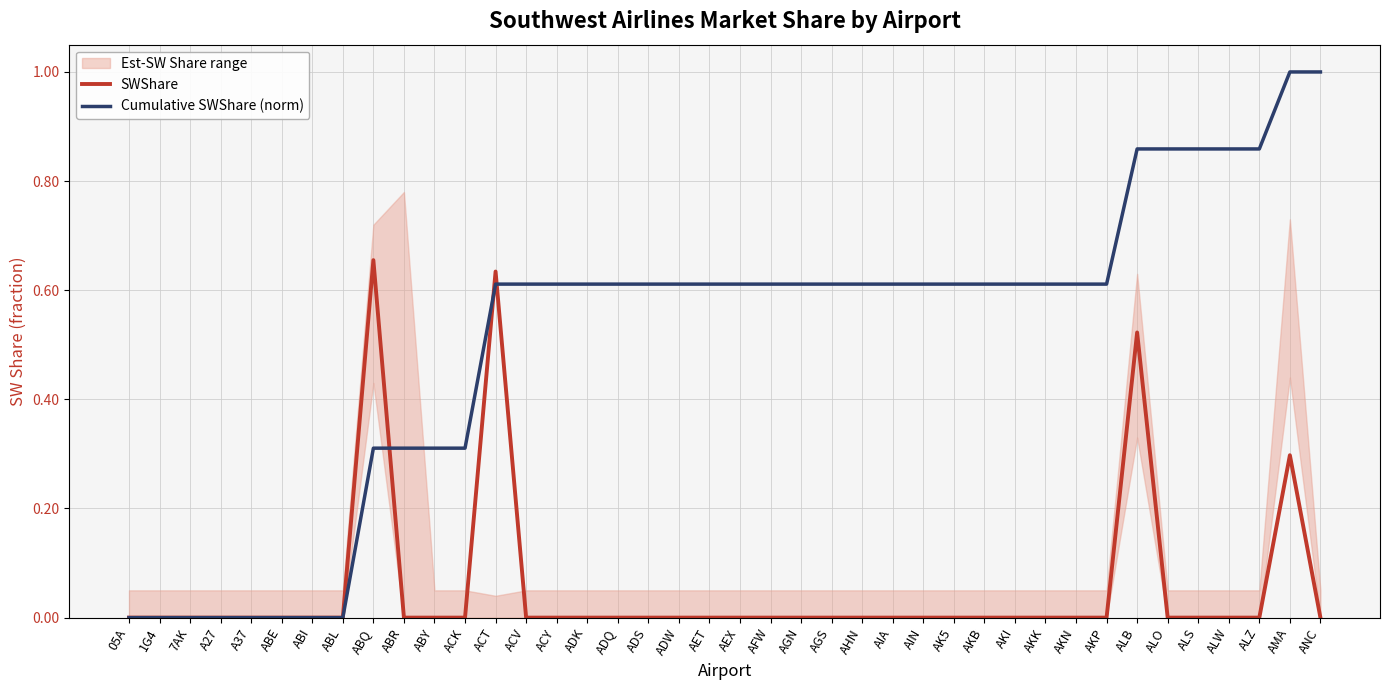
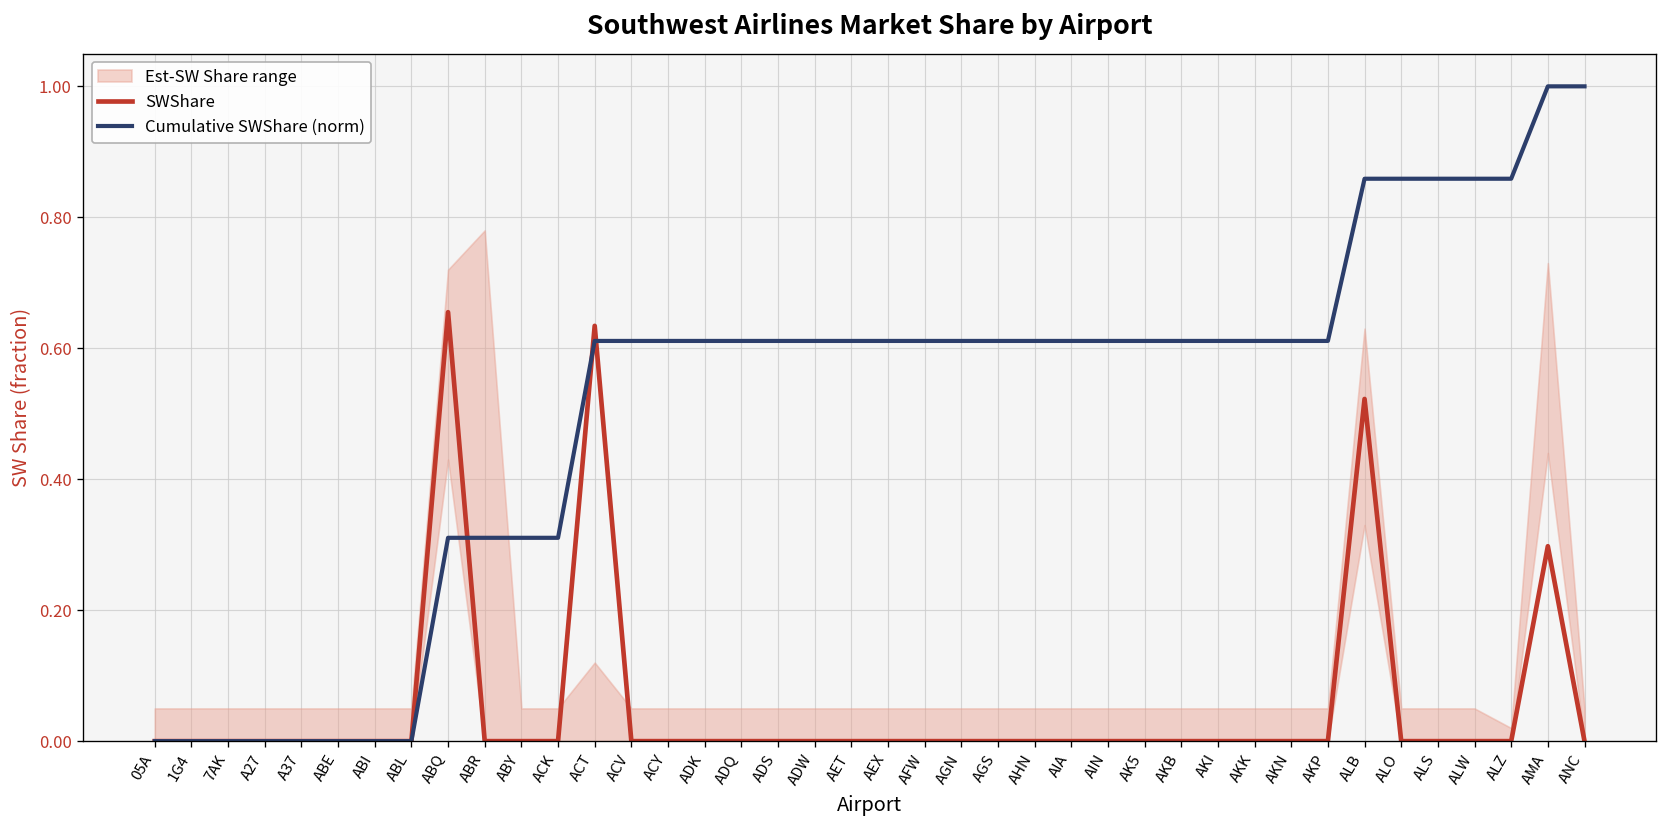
Est-SW Share range, ACT: 0.04 -> 0.12
Est-SW Share range, ALZ: 0.05 -> 0.02
